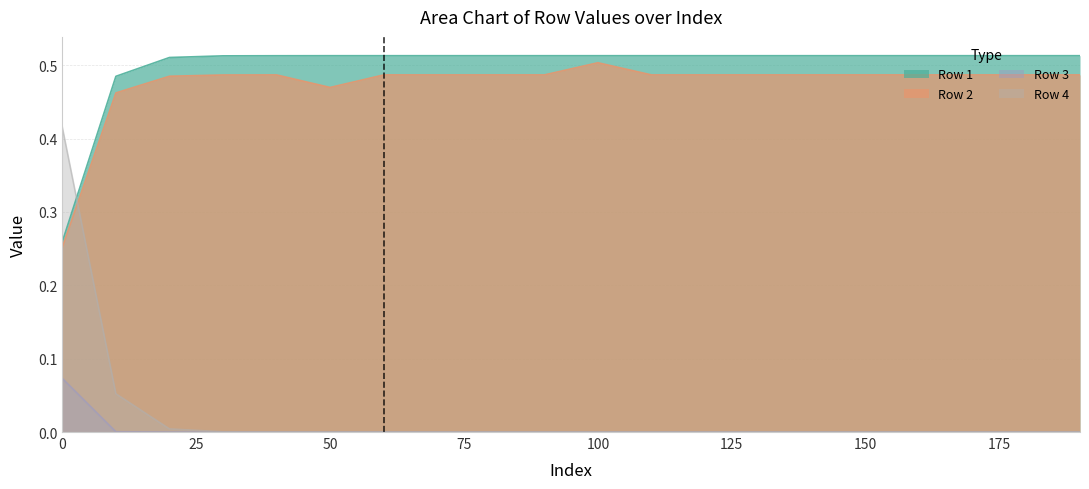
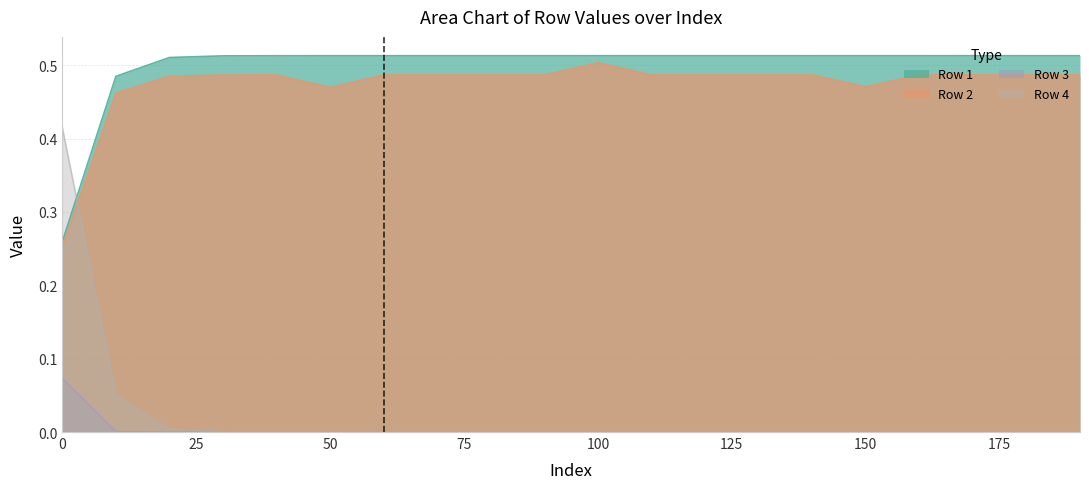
Row 2, 150: 0.49 -> 0.47
